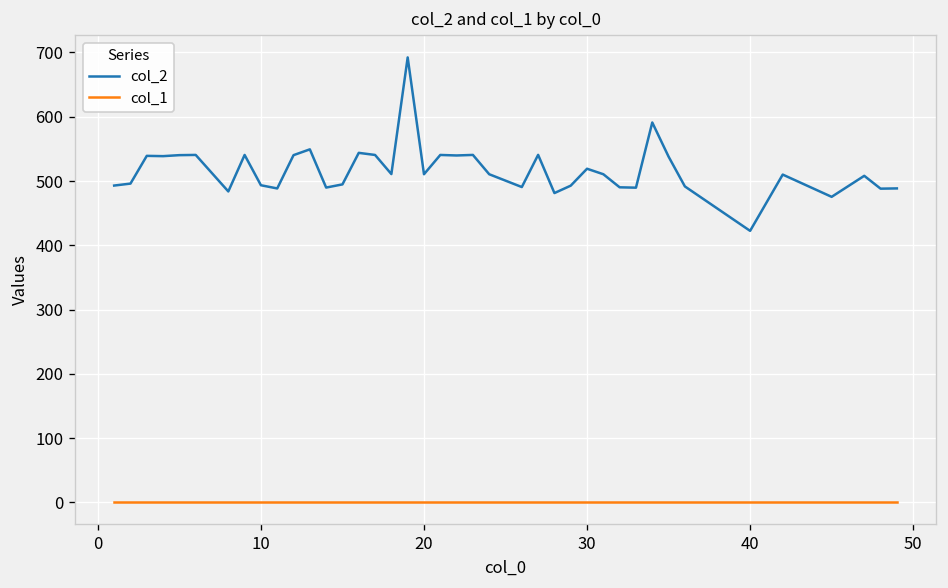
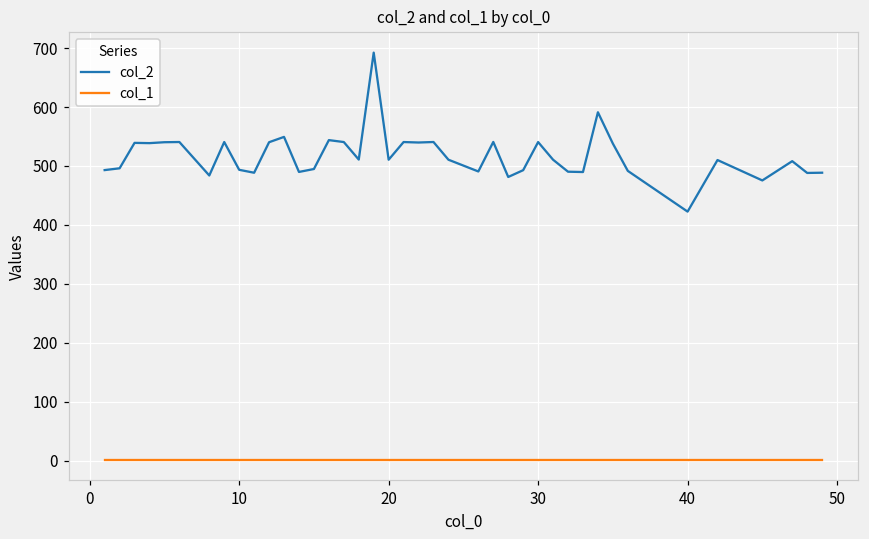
col_2, 30: 520 -> 540
